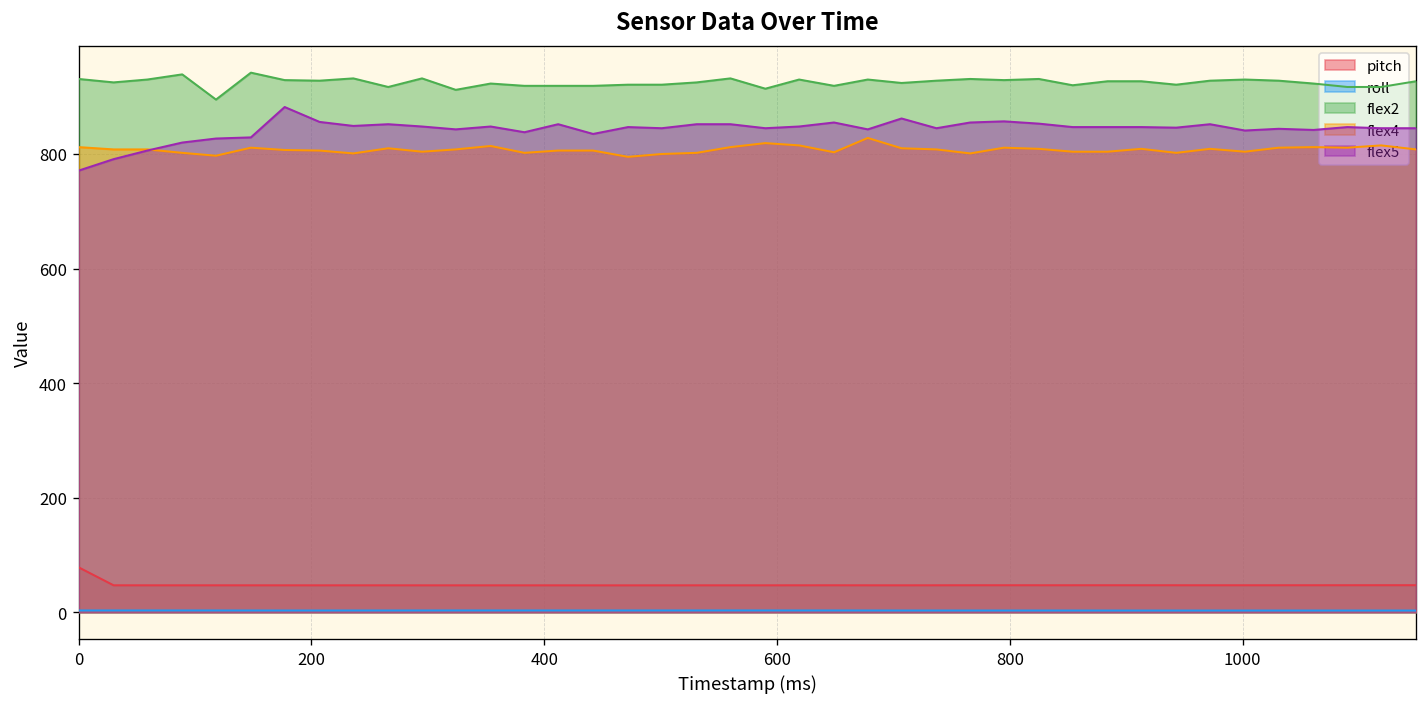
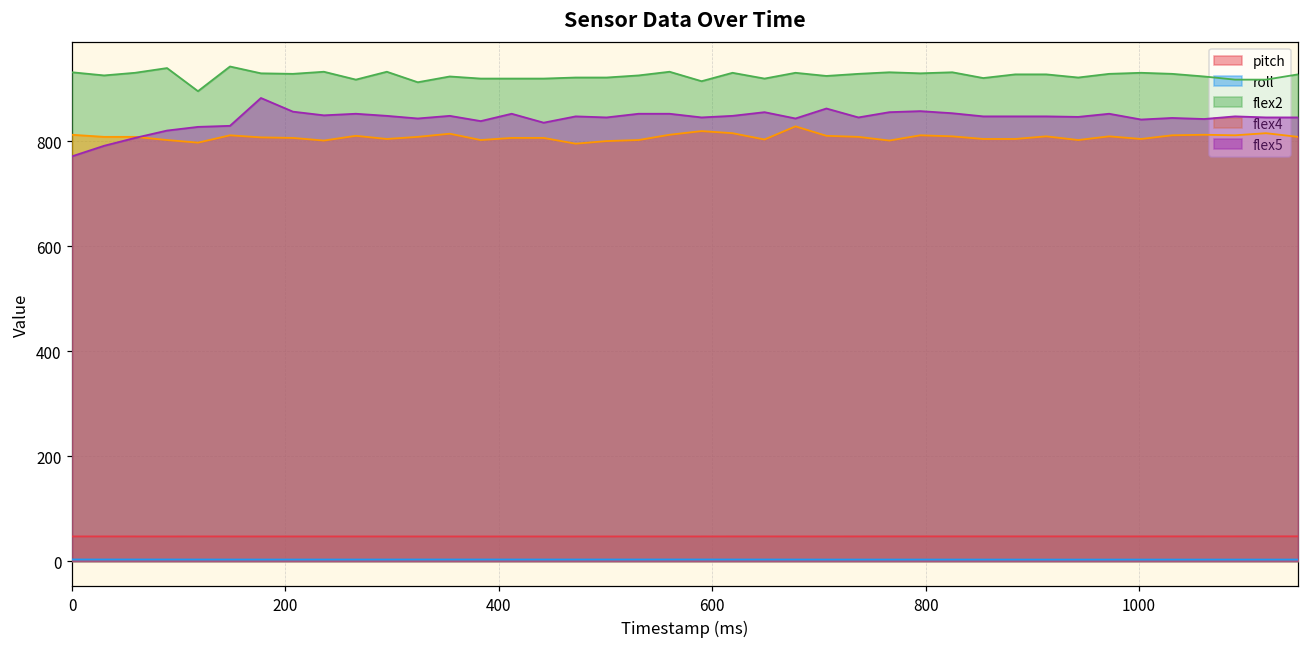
pitch, 0: 80 -> 50
